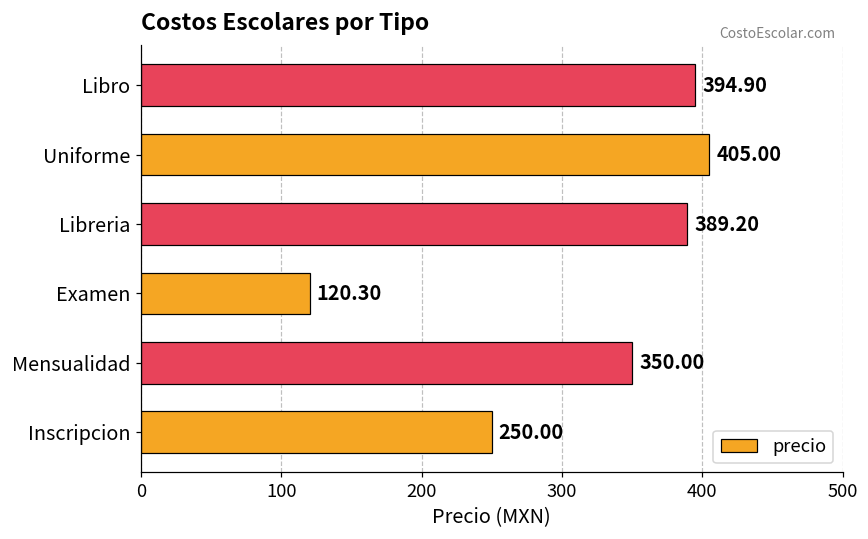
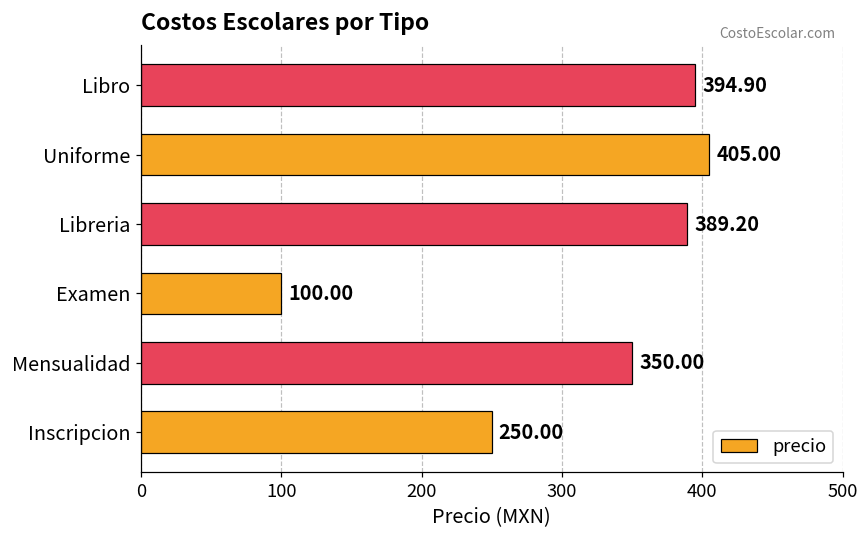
Examen: 120.30 -> 100.00
